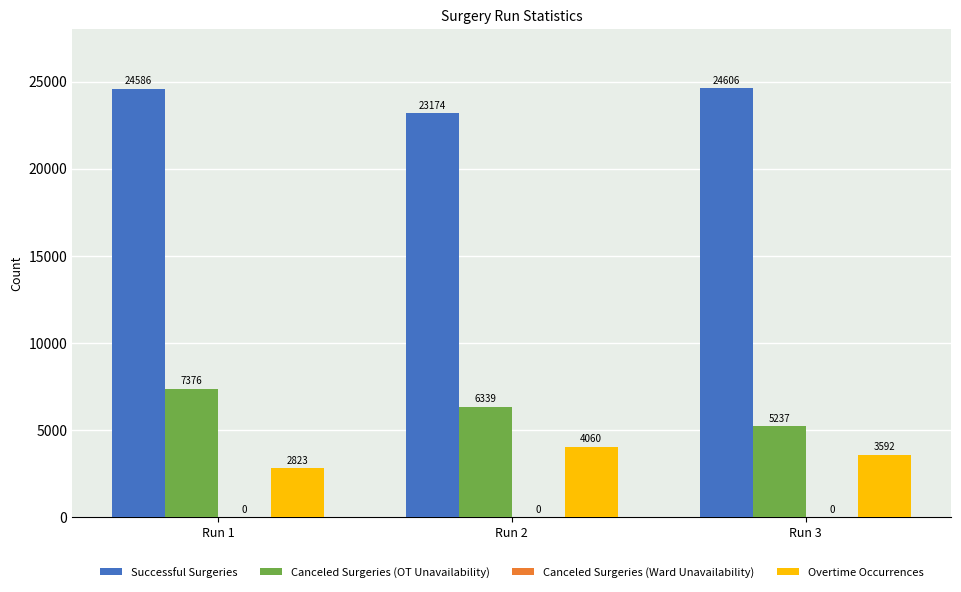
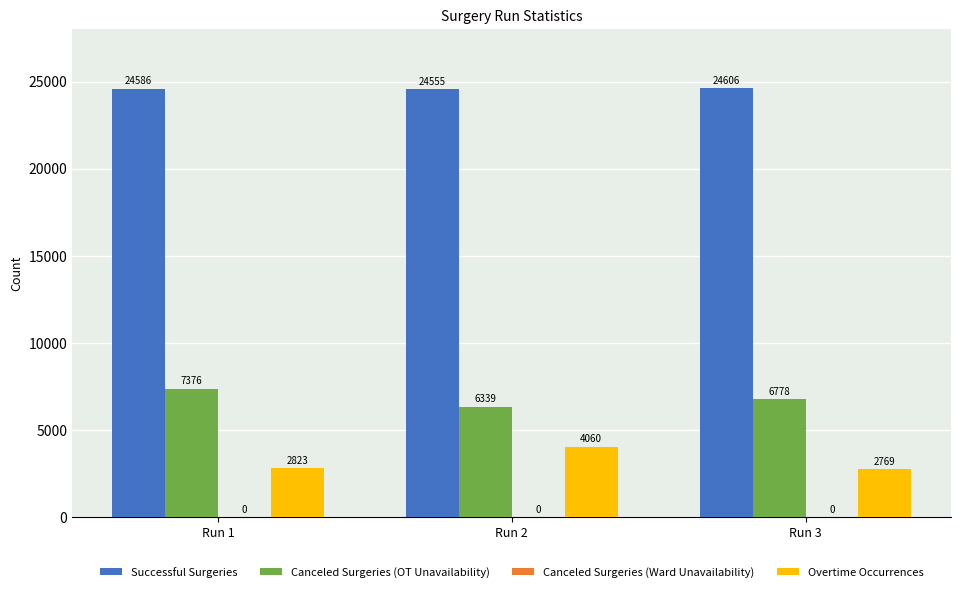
Successful Surgeries, Run 2: 23174 -> 24555
Canceled Surgeries (OT Unavailability), Run 3: 5237 -> 6778
Overtime Occurrences, Run 3: 3592 -> 2769
